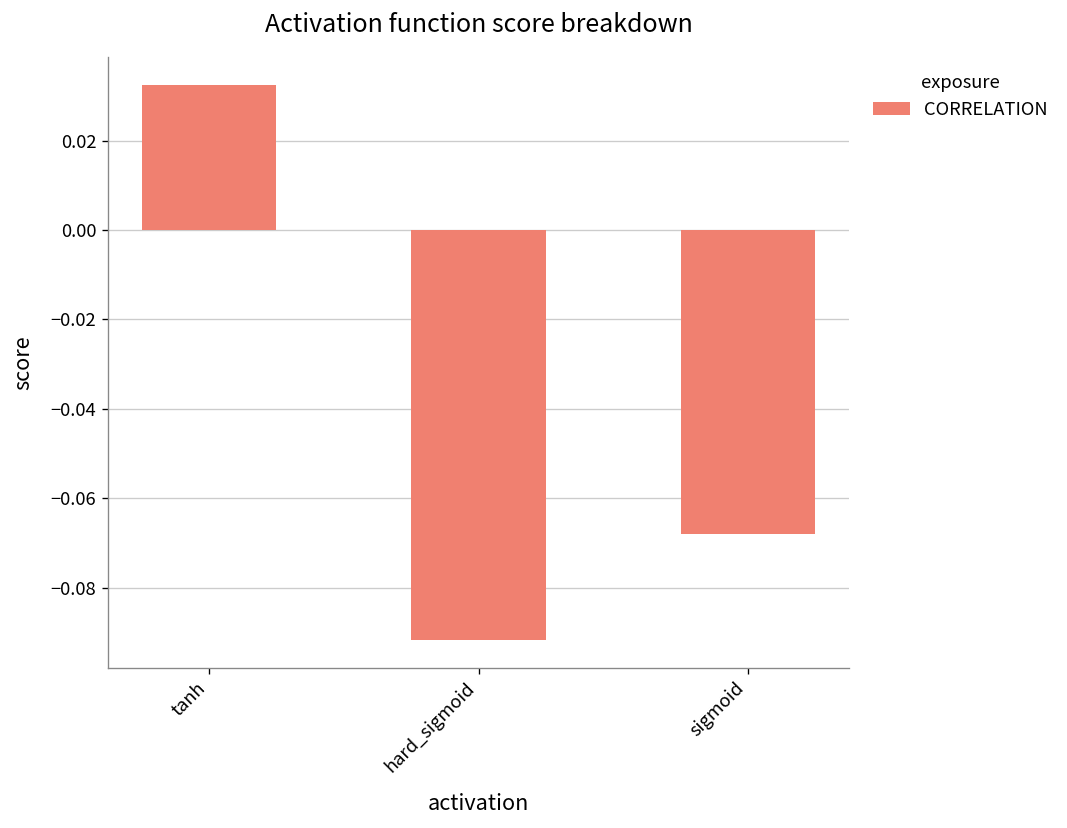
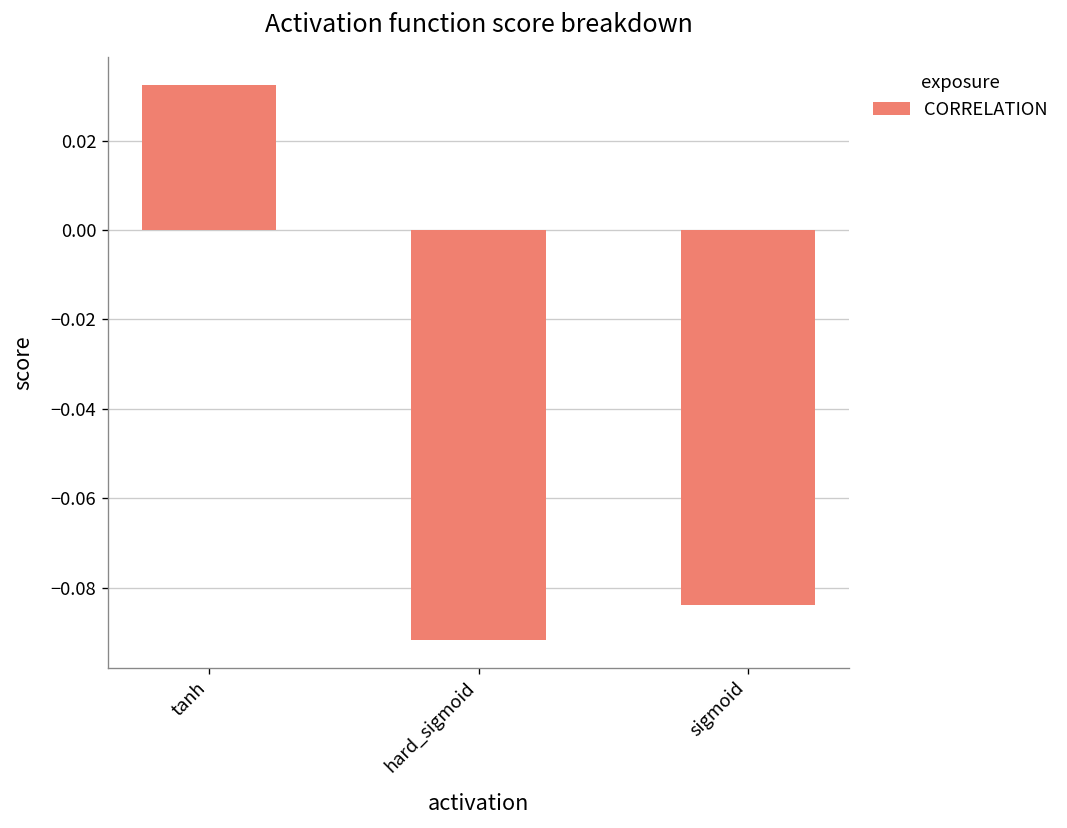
sigmoid: -0.068 -> -0.084
